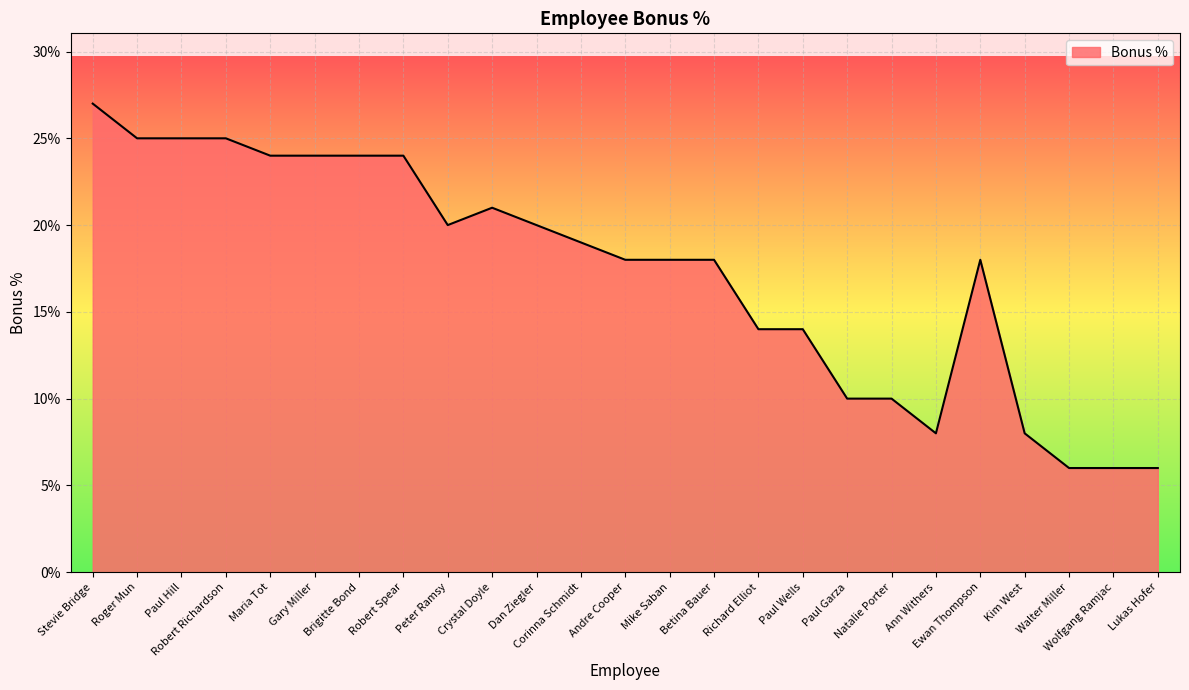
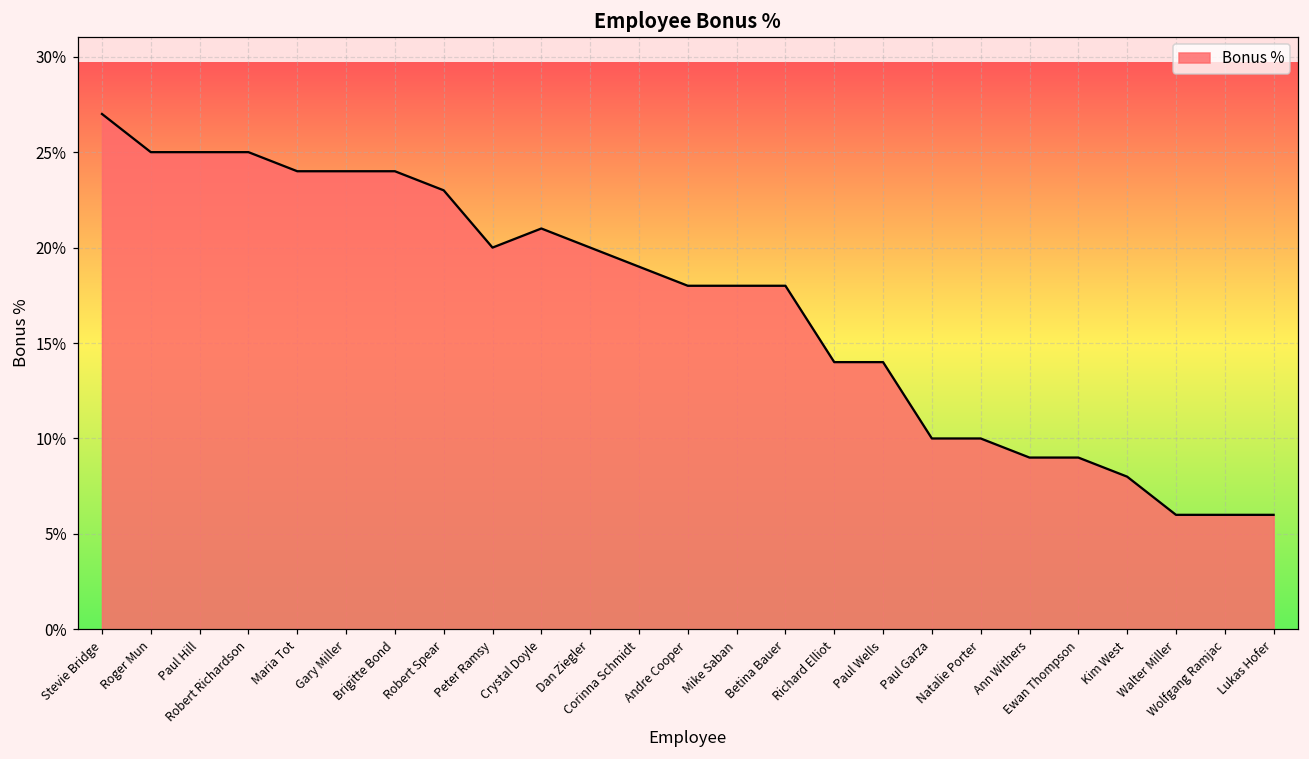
Robert Spear: 24.0% -> 23.0%
Ann Withers: 8.0% -> 9.0%
Ewan Thompson: 18.0% -> 9.0%
